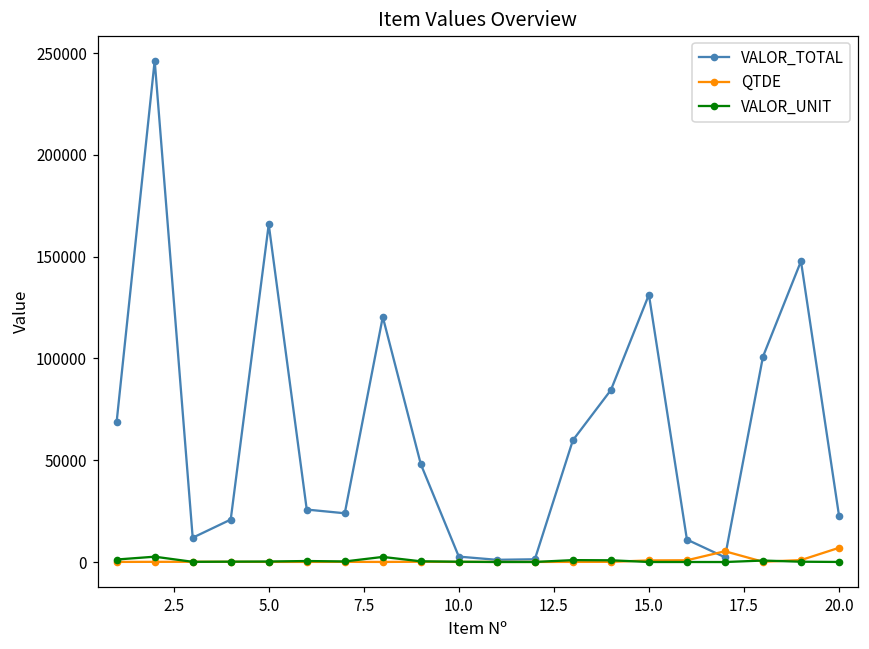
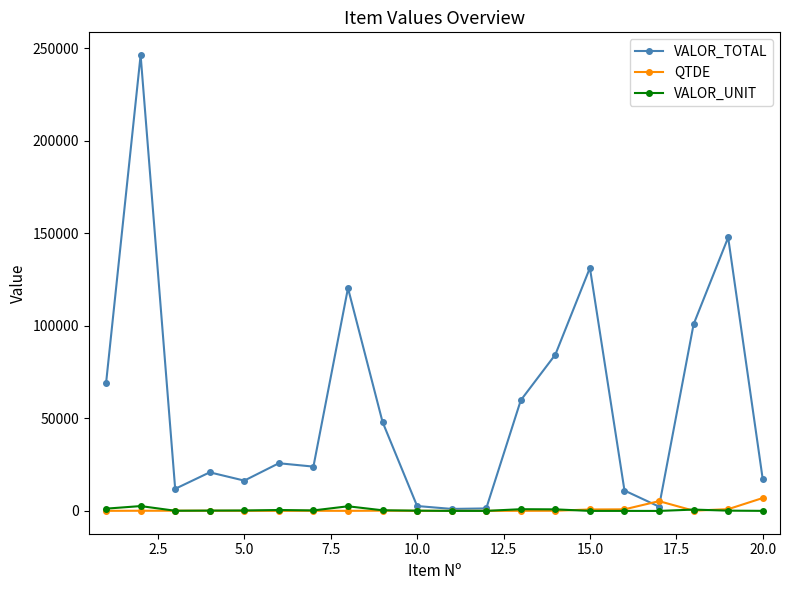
VALOR_TOTAL, 5.0: 166000 -> 16000
VALOR_TOTAL, 20.0: 23000 -> 17000
